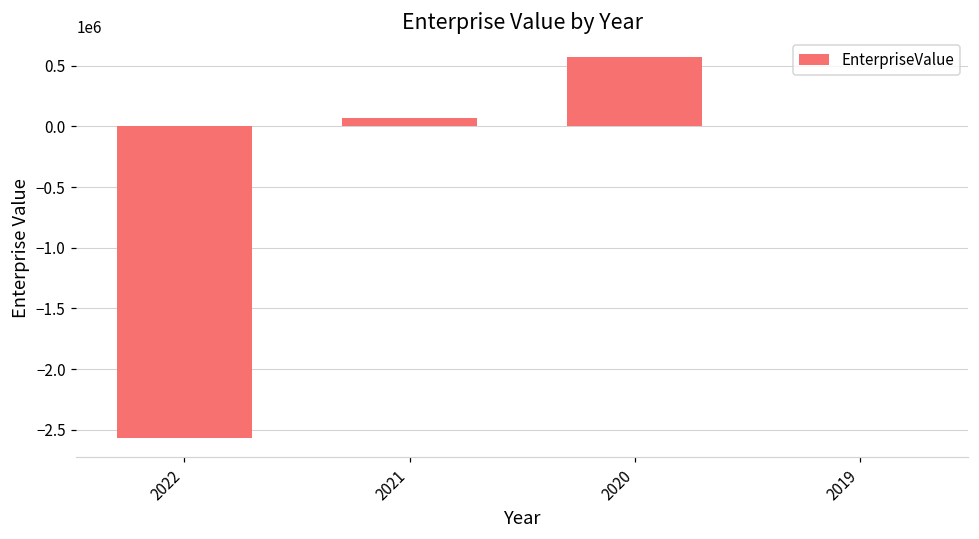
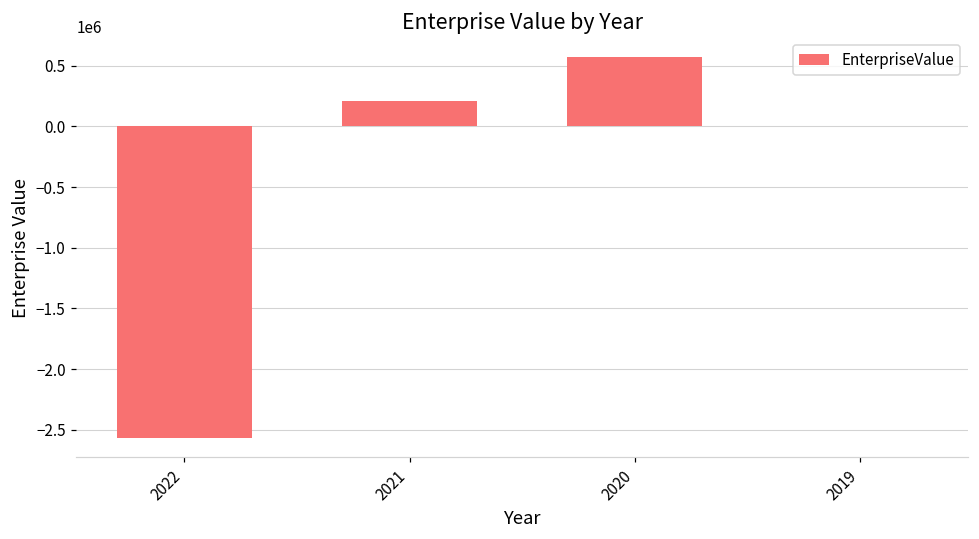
2021: 70000 -> 210000
